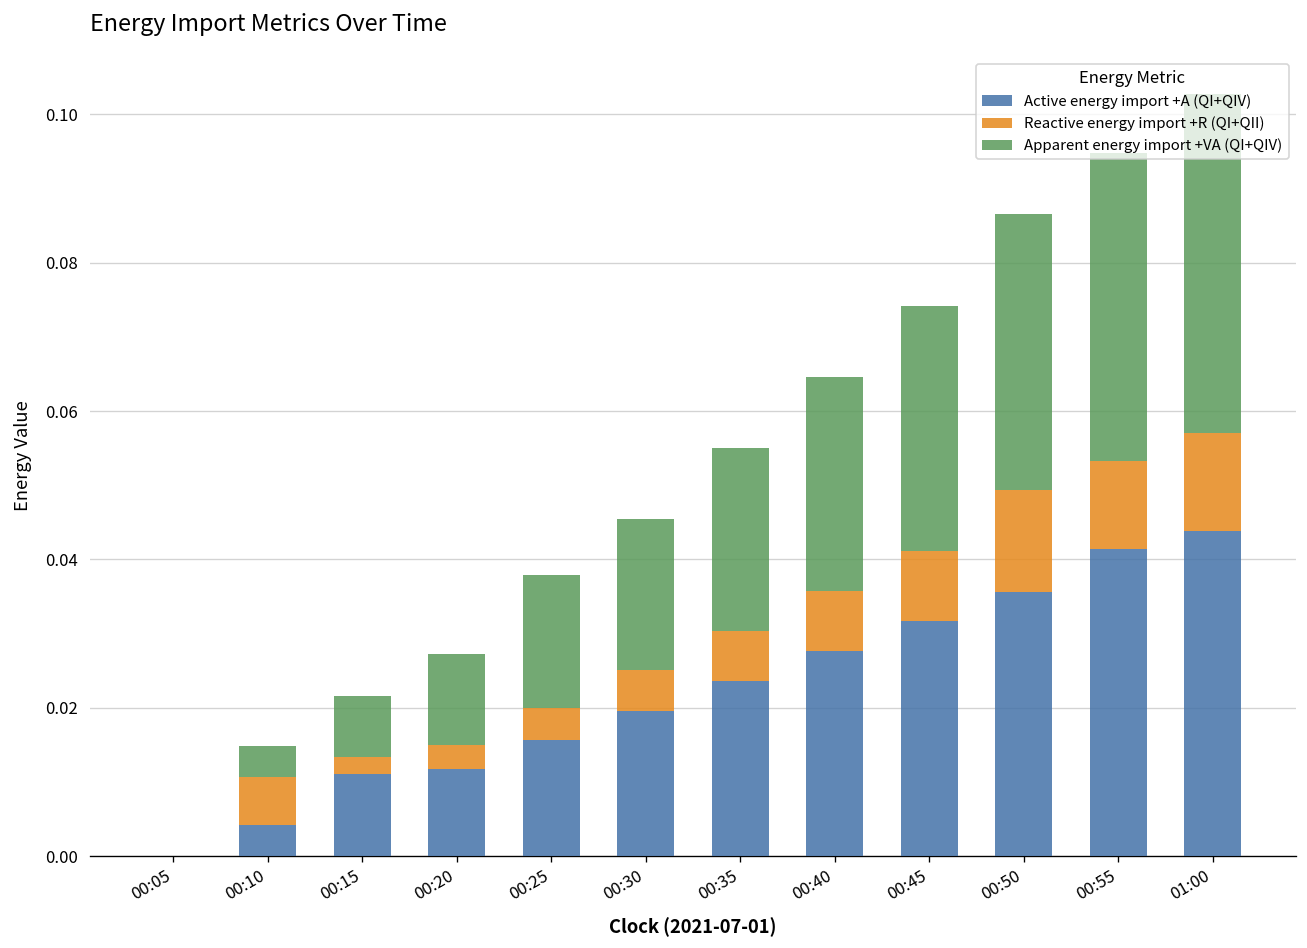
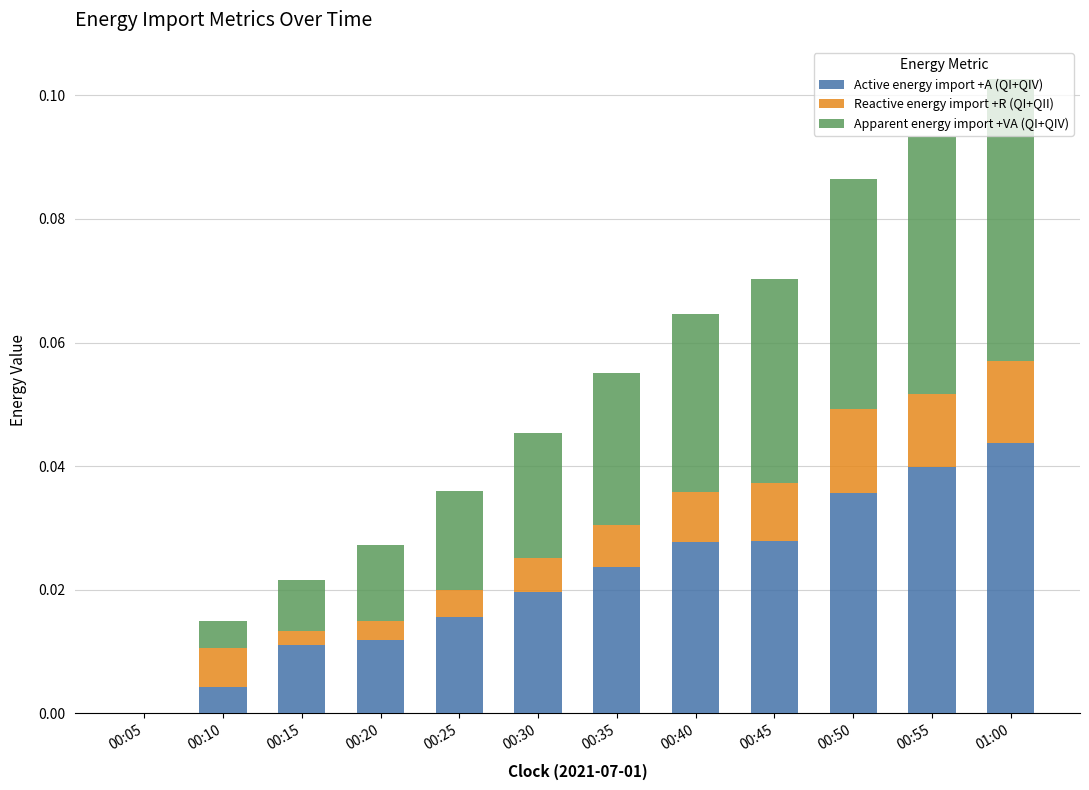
Apparent energy import +VA (QI+QIV), 00:25: 0.018 -> 0.016
Active energy import +A (QI+QIV), 00:45: 0.032 -> 0.028
Active energy import +A (QI+QIV), 00:55: 0.041 -> 0.040
